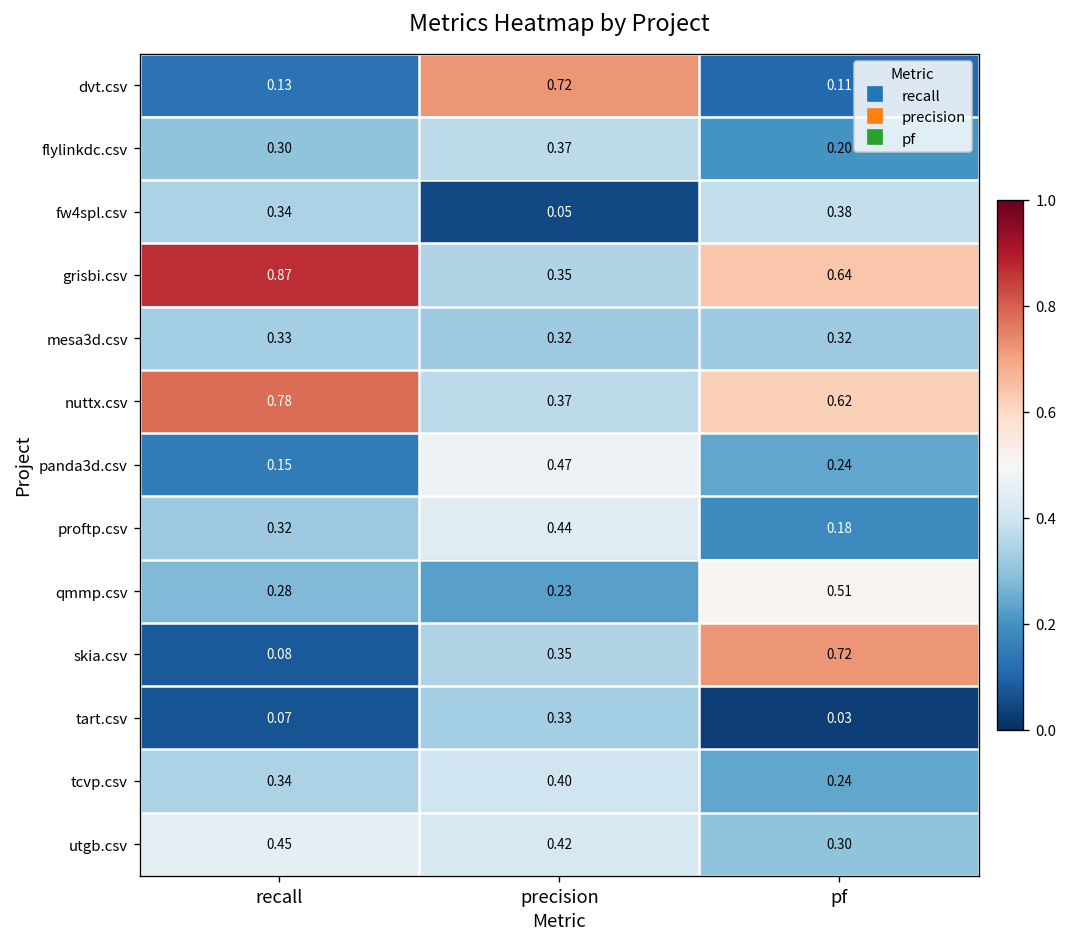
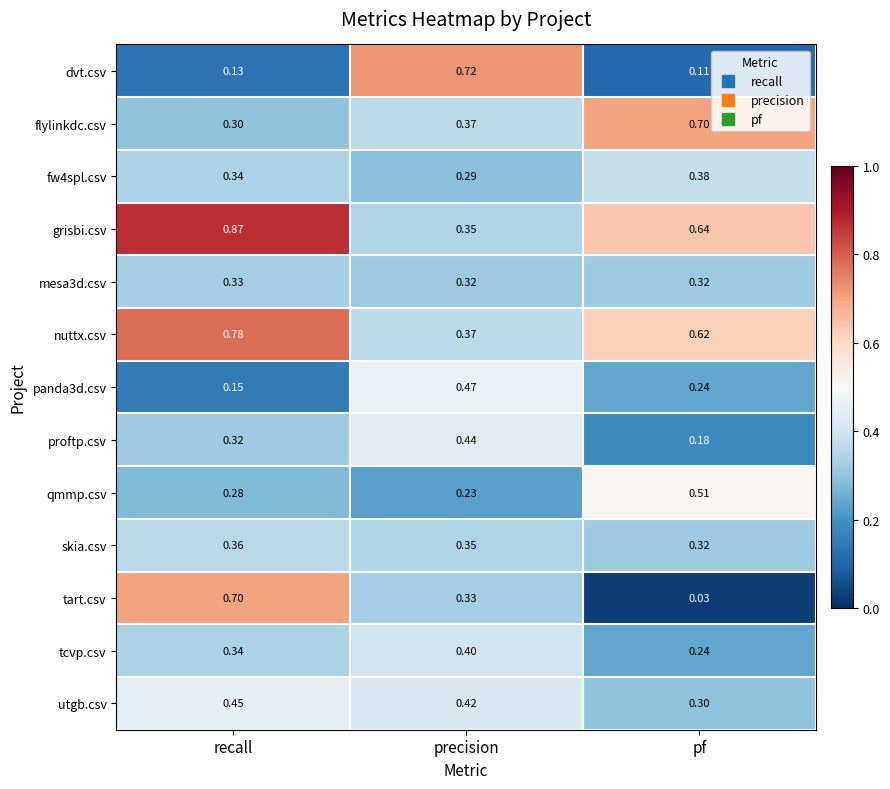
flylinkdc.csv, pf: 0.20 -> 0.70
fw4spl.csv, precision: 0.05 -> 0.29
skia.csv, recall: 0.08 -> 0.36
skia.csv, pf: 0.72 -> 0.32
tart.csv, recall: 0.07 -> 0.70
